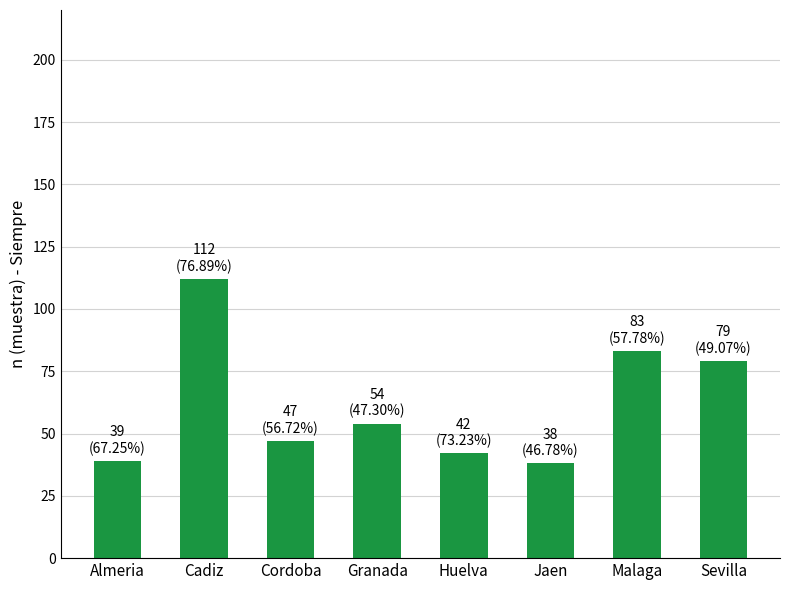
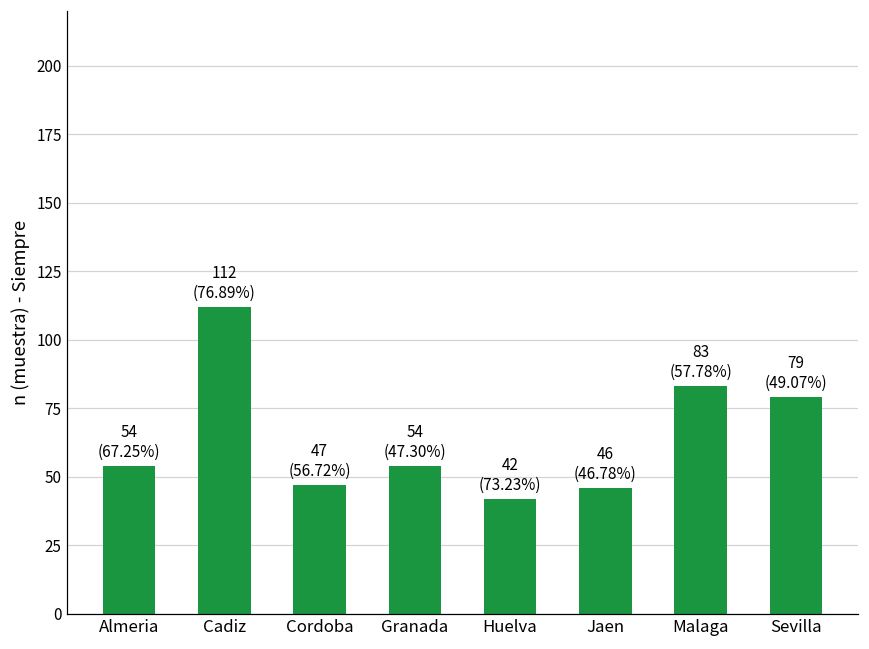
Almeria: 39 -> 54
Jaen: 38 -> 46
